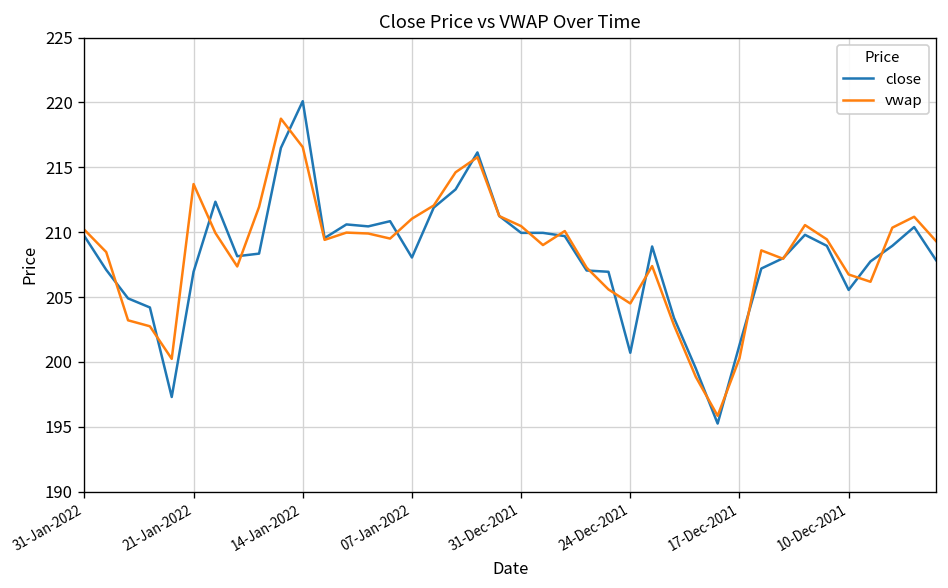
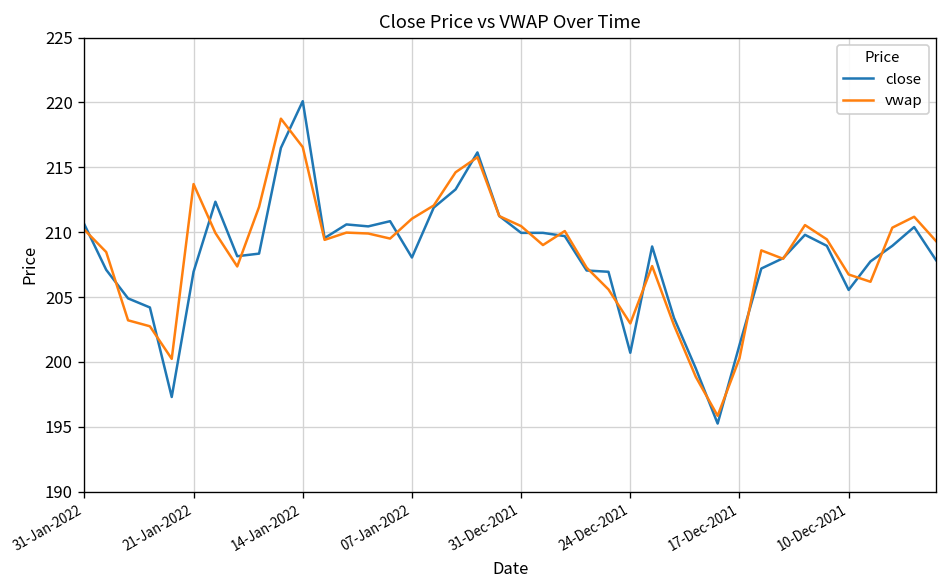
close, 31-Jan-2022: 209.7 -> 210.6
vwap, 24-Dec-2021: 204.5 -> 203.0
